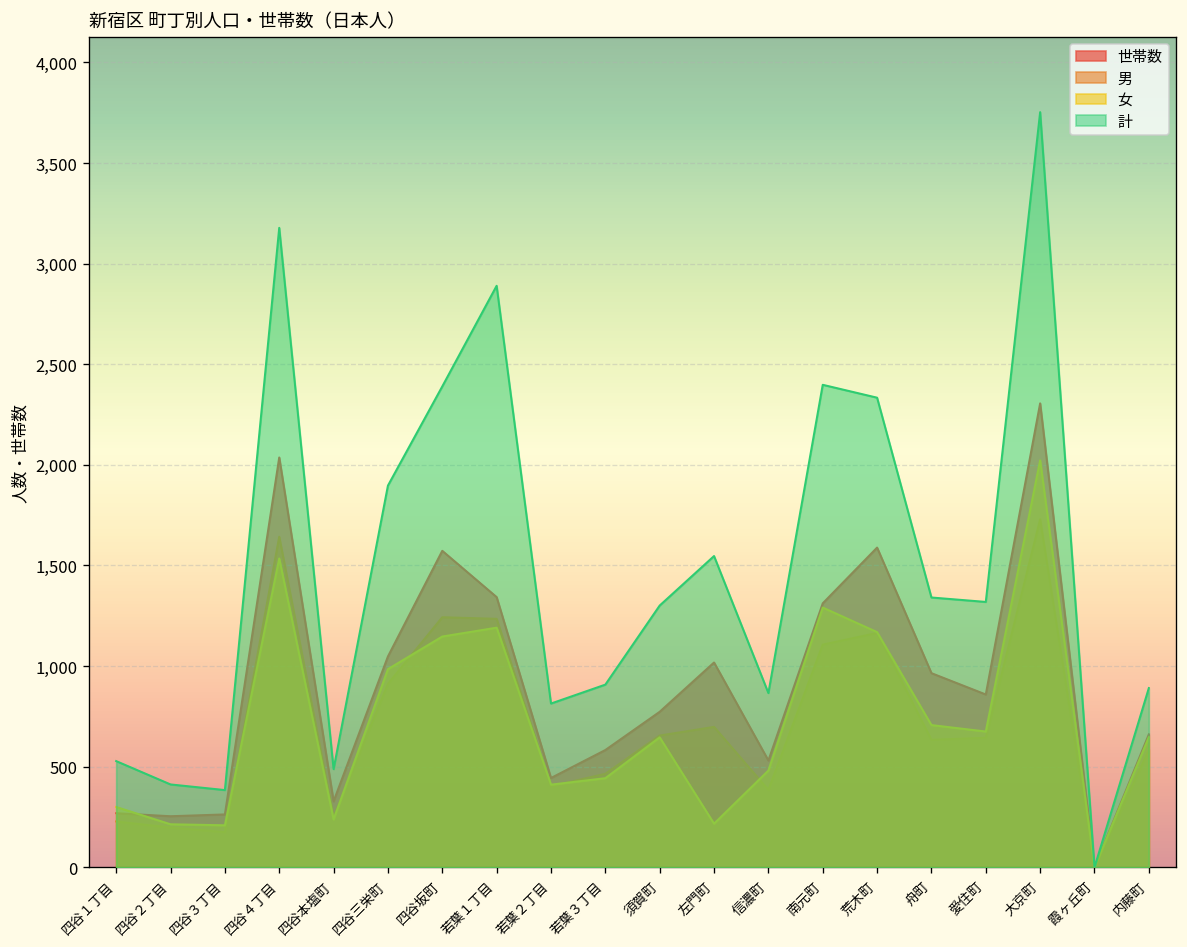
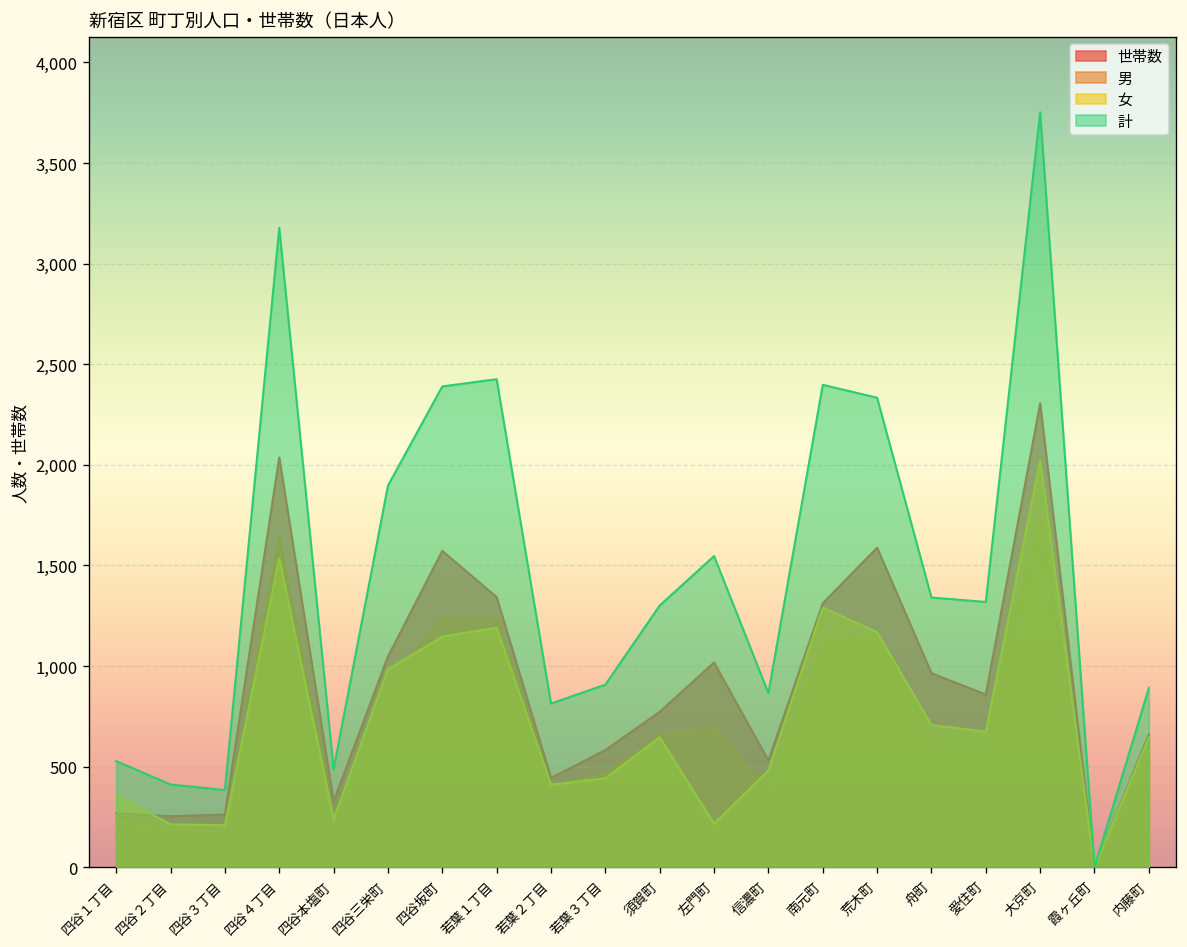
女, 四谷１丁目: 300 -> 360
計, 若葉１丁目: 2,890 -> 2,430
